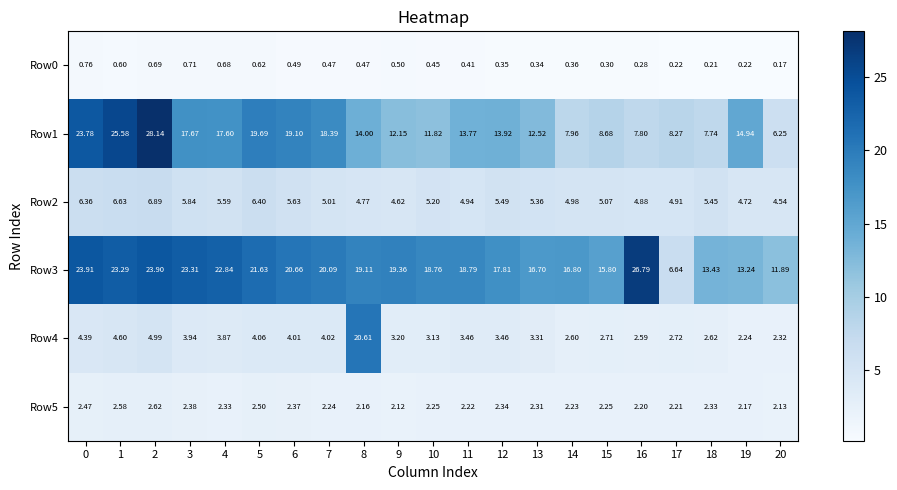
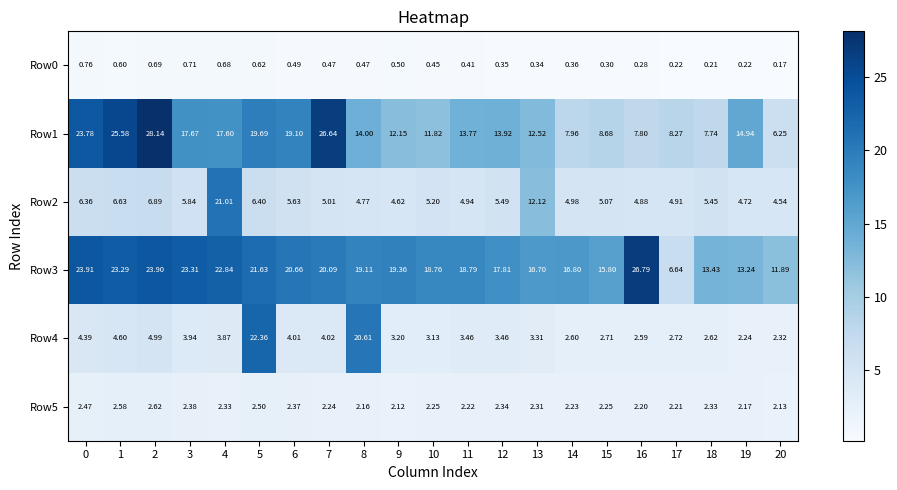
Row1, 7: 18.39 -> 26.64
Row2, 4: 5.59 -> 21.01
Row2, 13: 5.36 -> 12.12
Row4, 5: 4.06 -> 22.36
